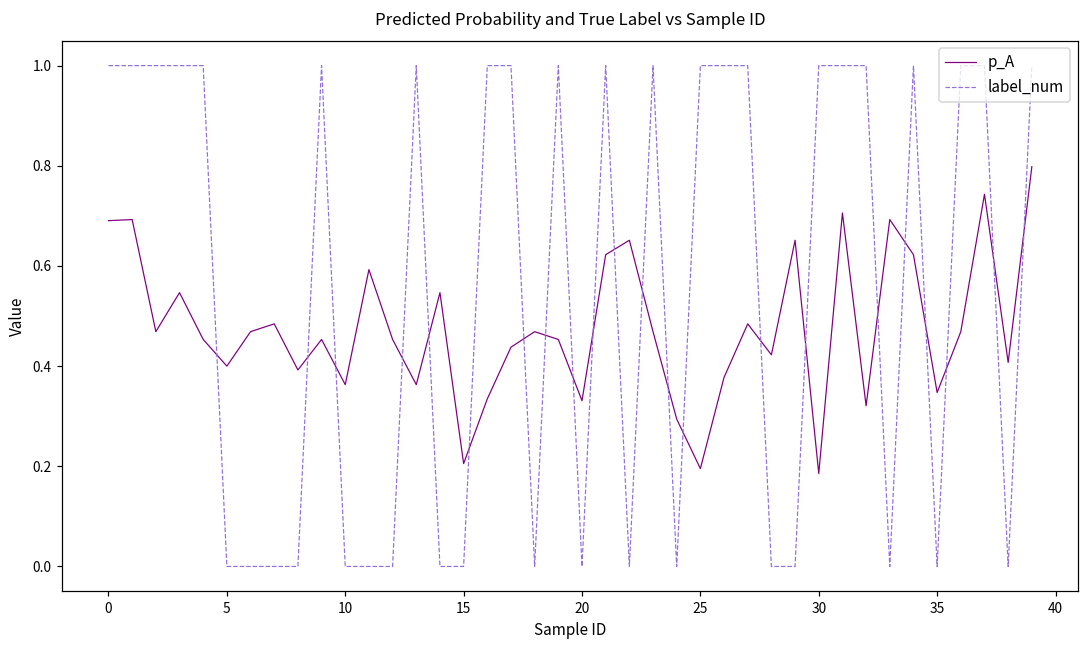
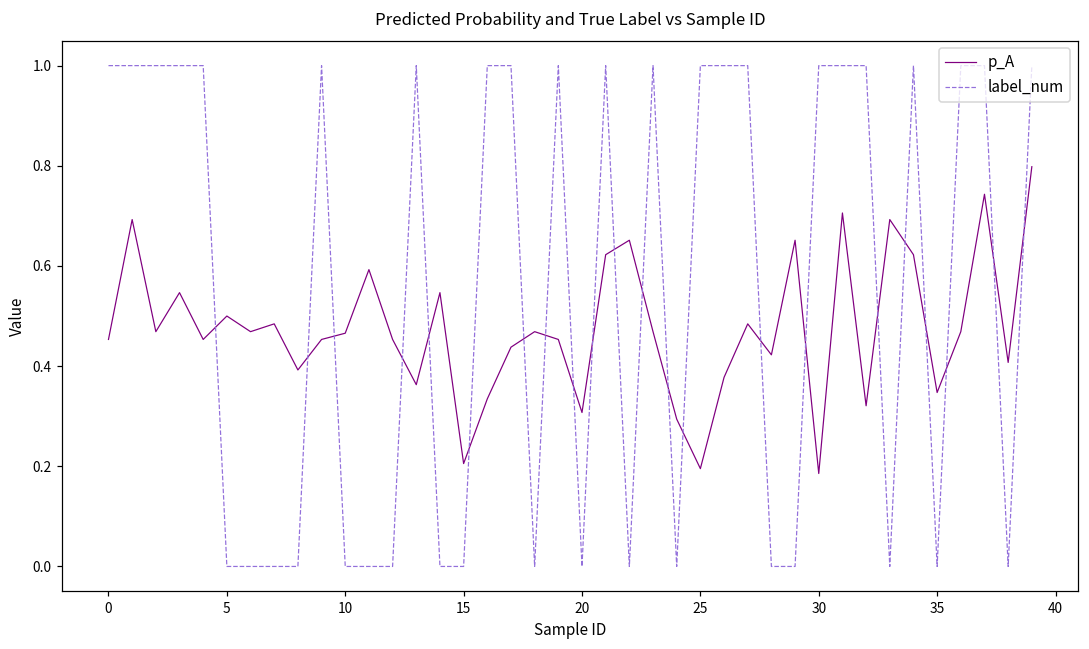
p_A, 0: 0.69 -> 0.45
p_A, 5: 0.4 -> 0.5
p_A, 10: 0.36 -> 0.47
p_A, 20: 0.33 -> 0.31
